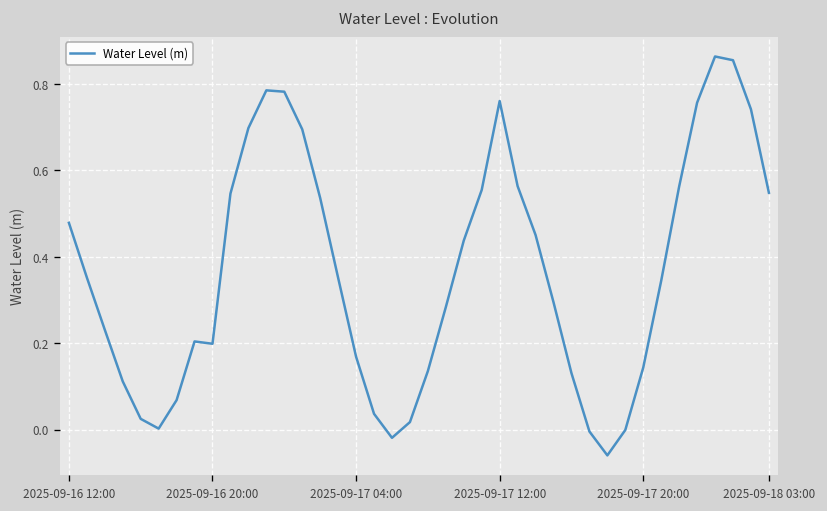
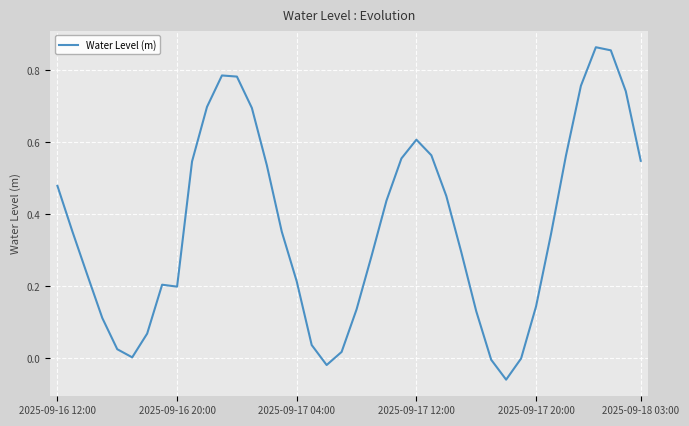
2025-09-17 04:00: 0.17 -> 0.21
2025-09-17 12:00: 0.76 -> 0.61
